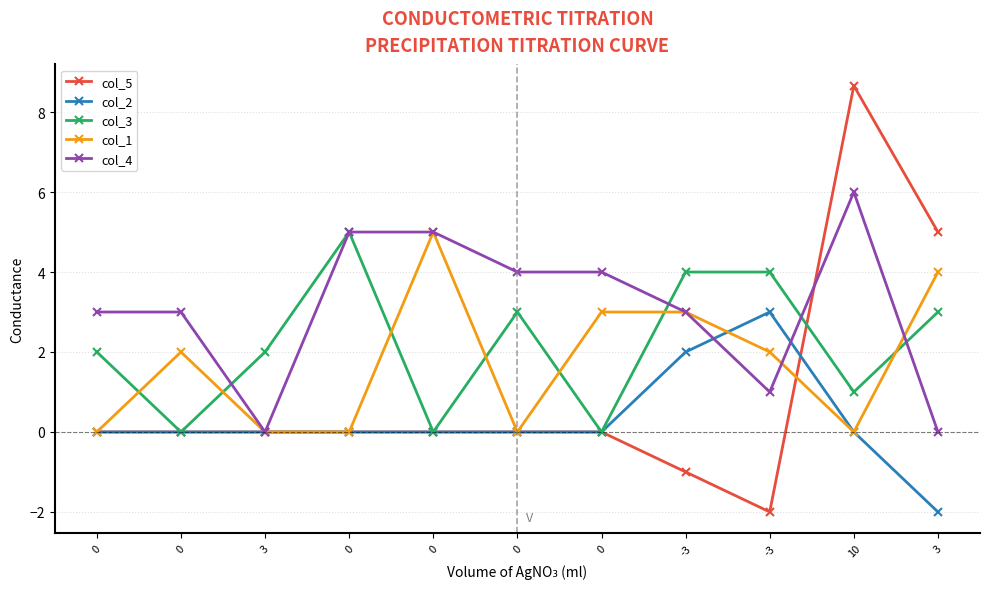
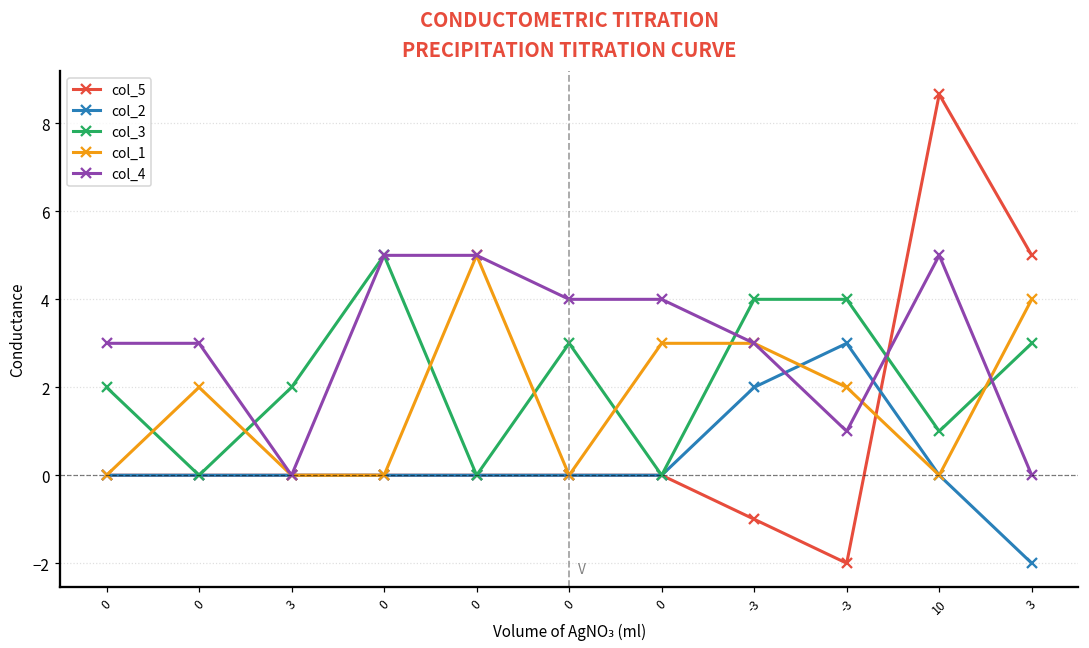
col_4, 10: 6 -> 5
